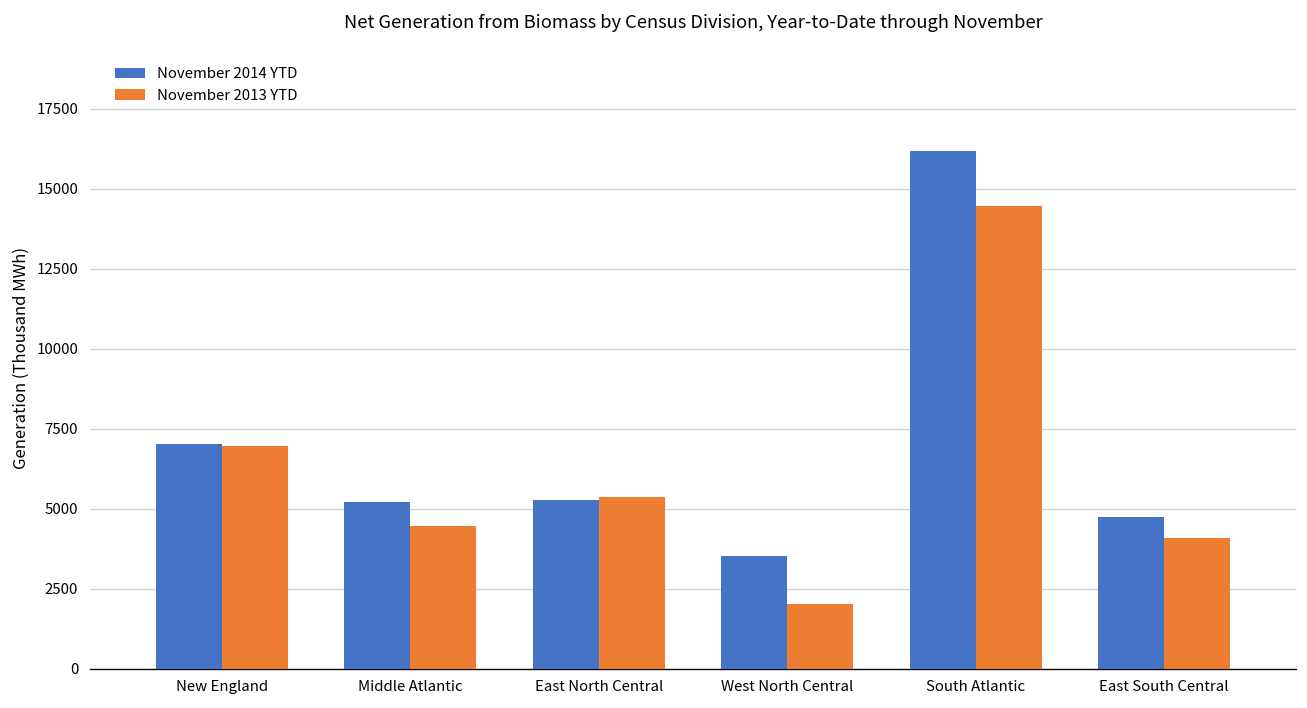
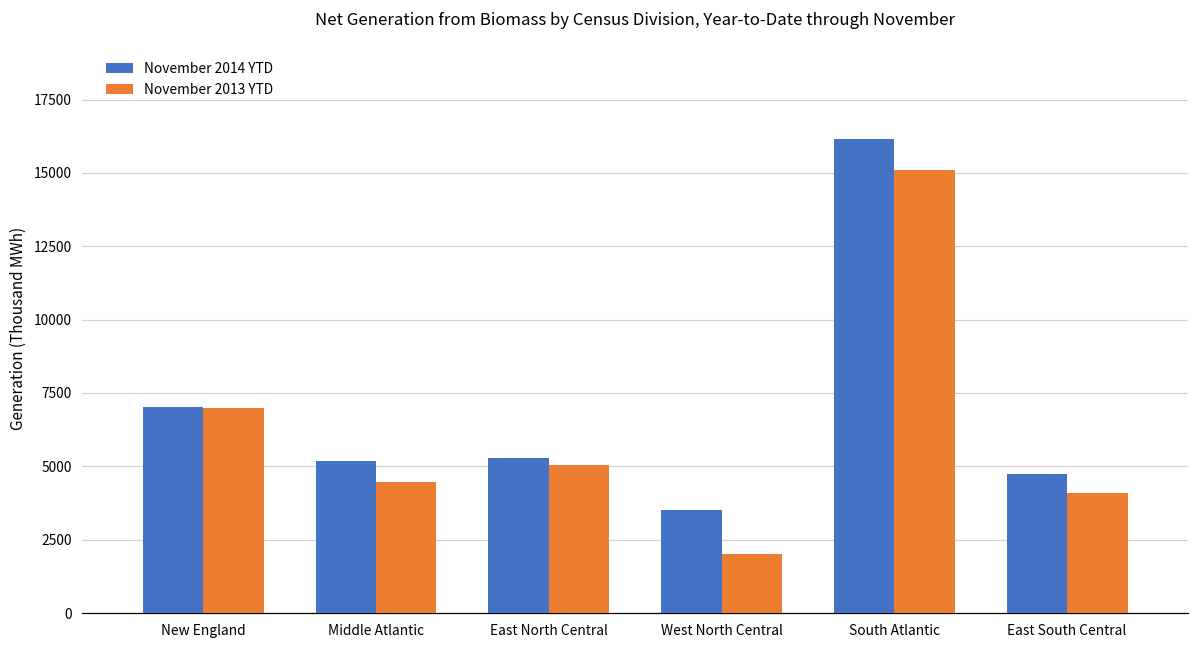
November 2013 YTD, East North Central: 5400 -> 5000
November 2013 YTD, South Atlantic: 14500 -> 15100
